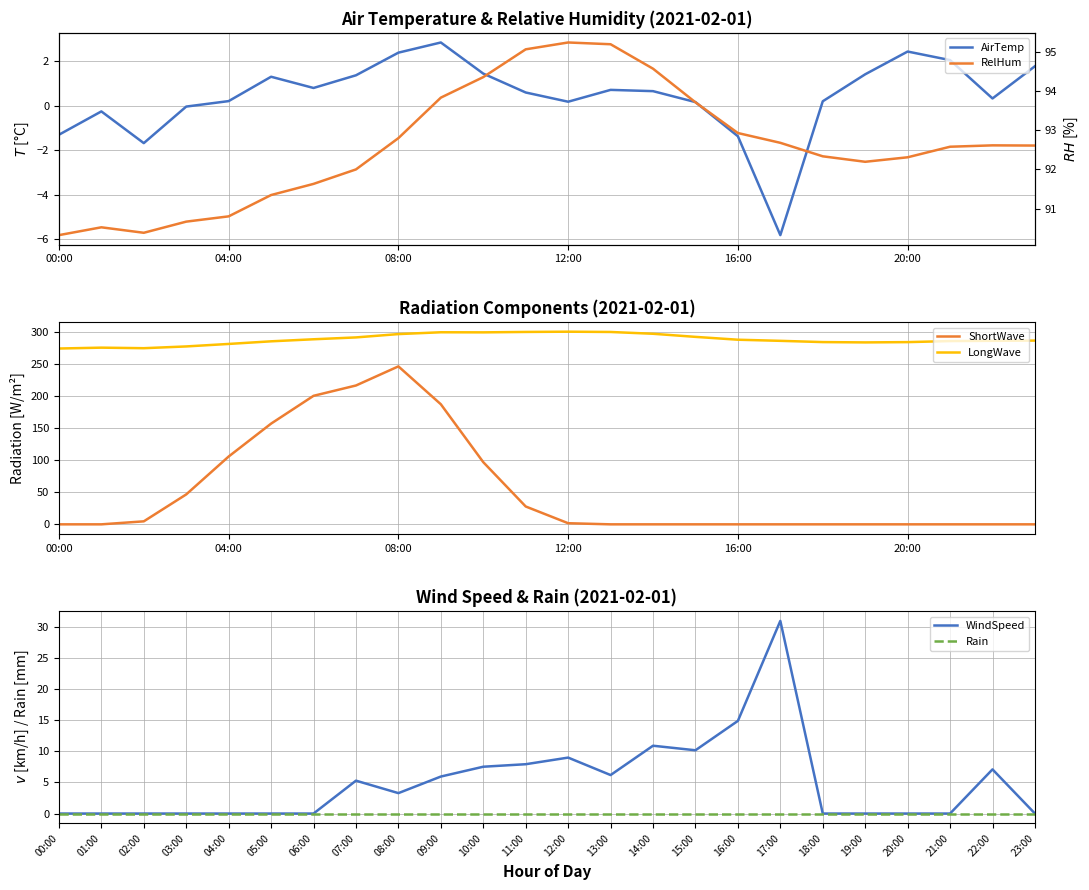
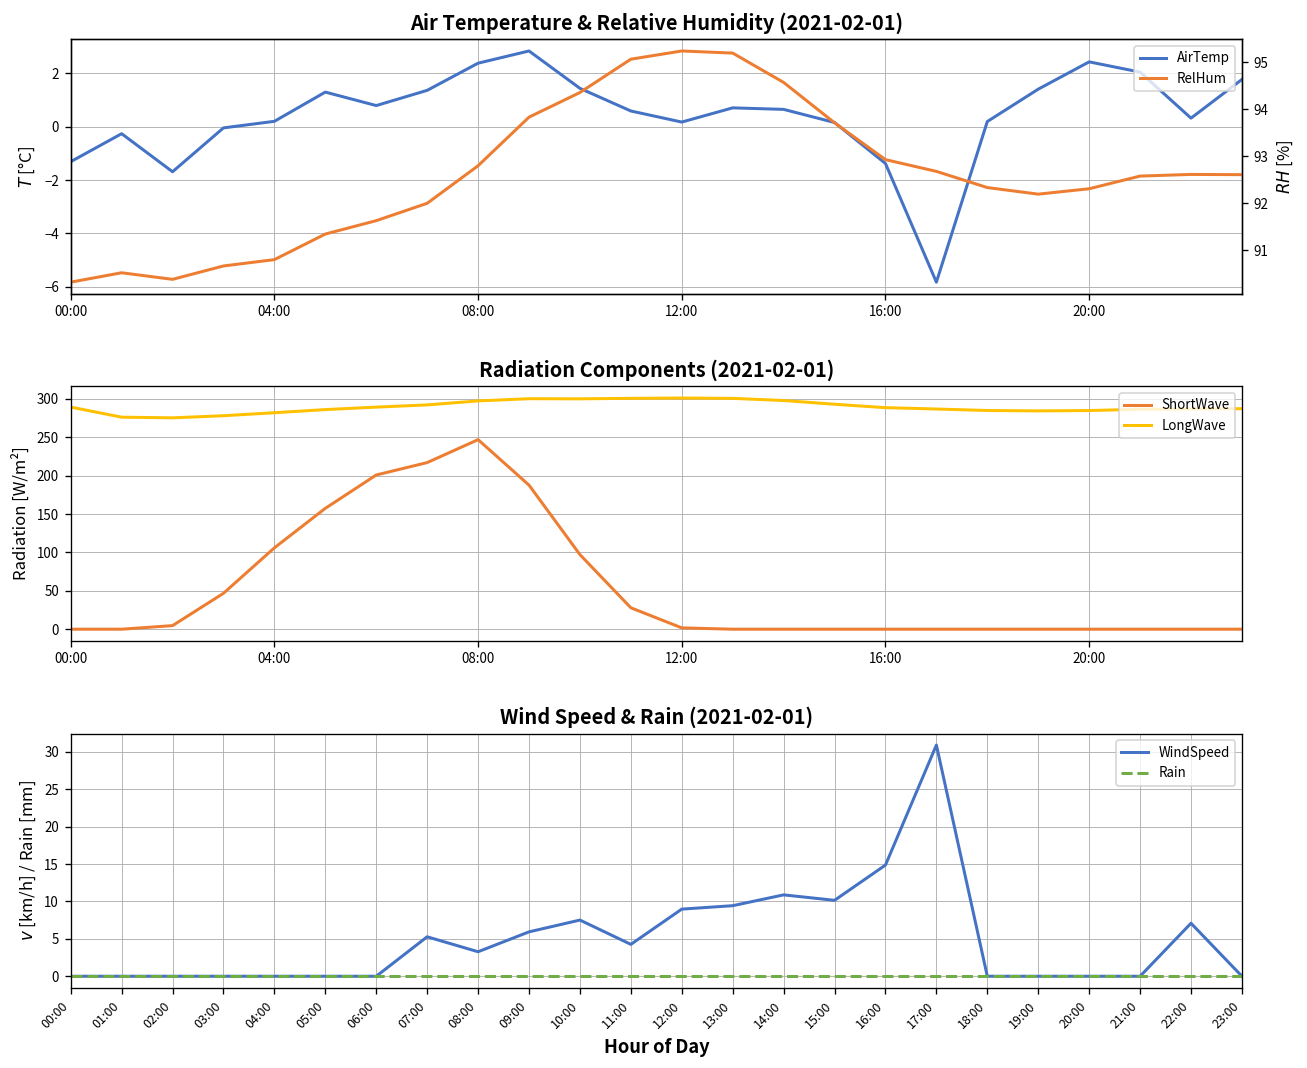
Radiation Components (2021-02-01), LongWave, 00:00: 270 -> 290
Wind Speed & Rain (2021-02-01), WindSpeed, 11:00: 8 -> 4
Wind Speed & Rain (2021-02-01), WindSpeed, 13:00: 6 -> 9
